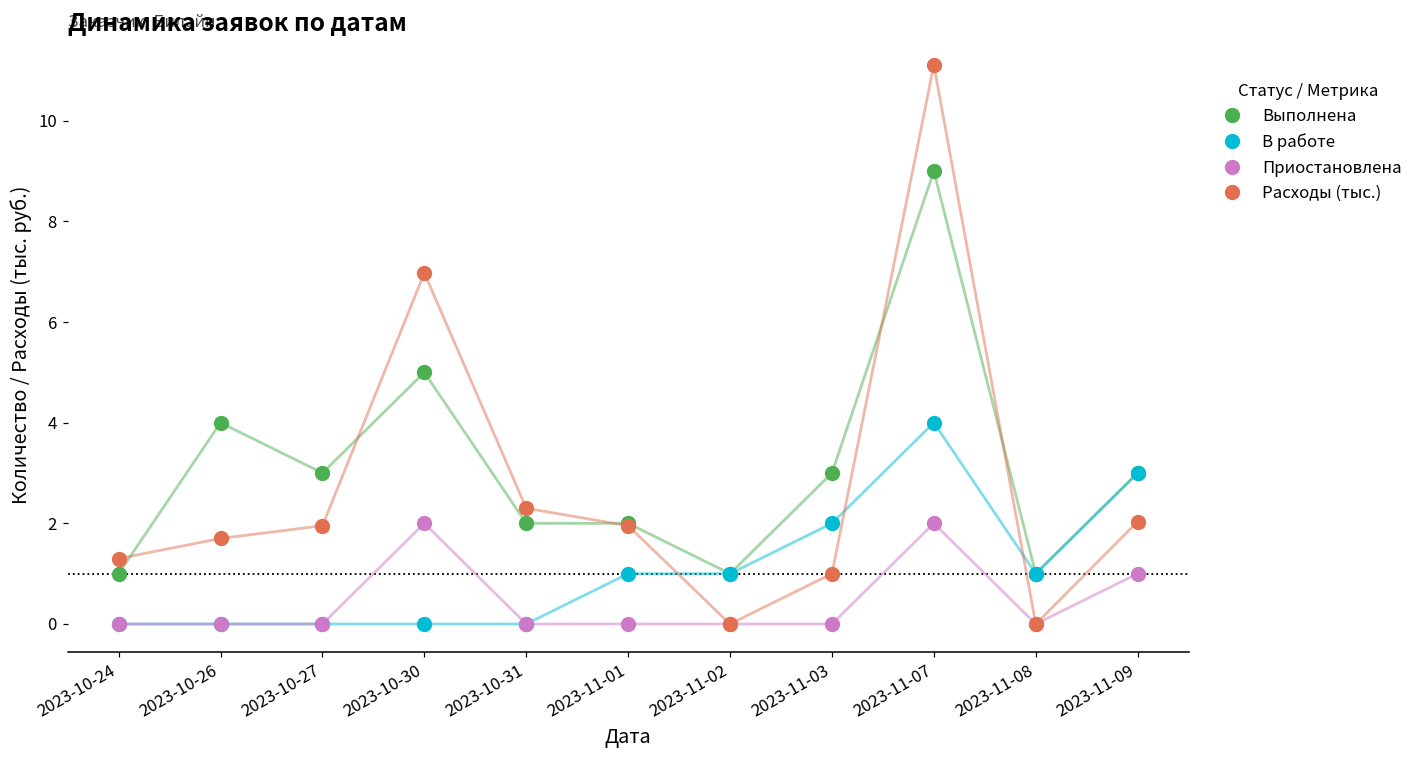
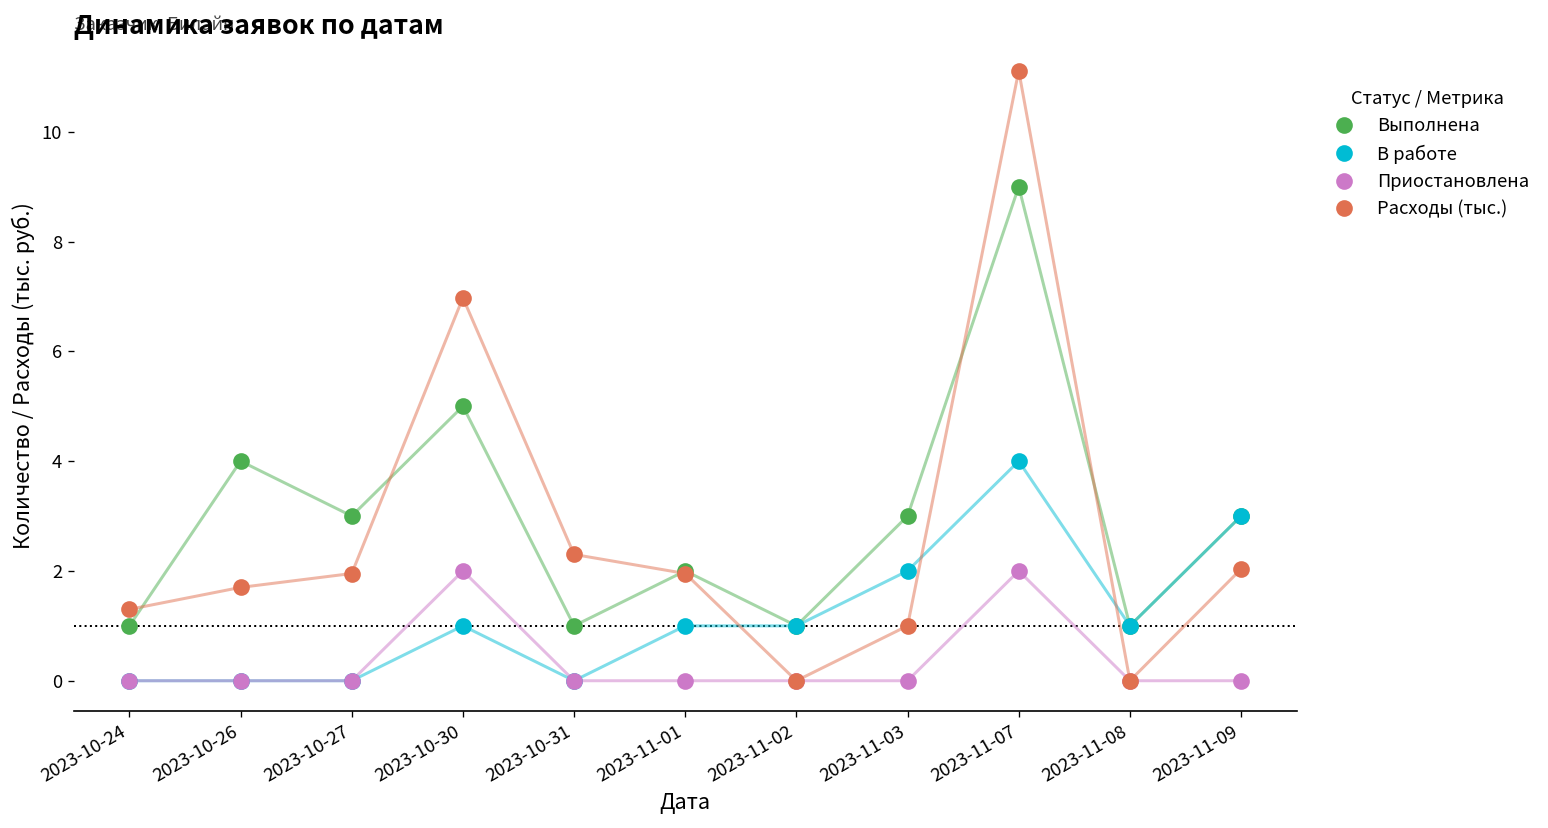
В работе, 2023-10-30: 0 -> 1
Выполнена, 2023-10-31: 2 -> 1
Приостановлена, 2023-11-09: 1 -> 0
